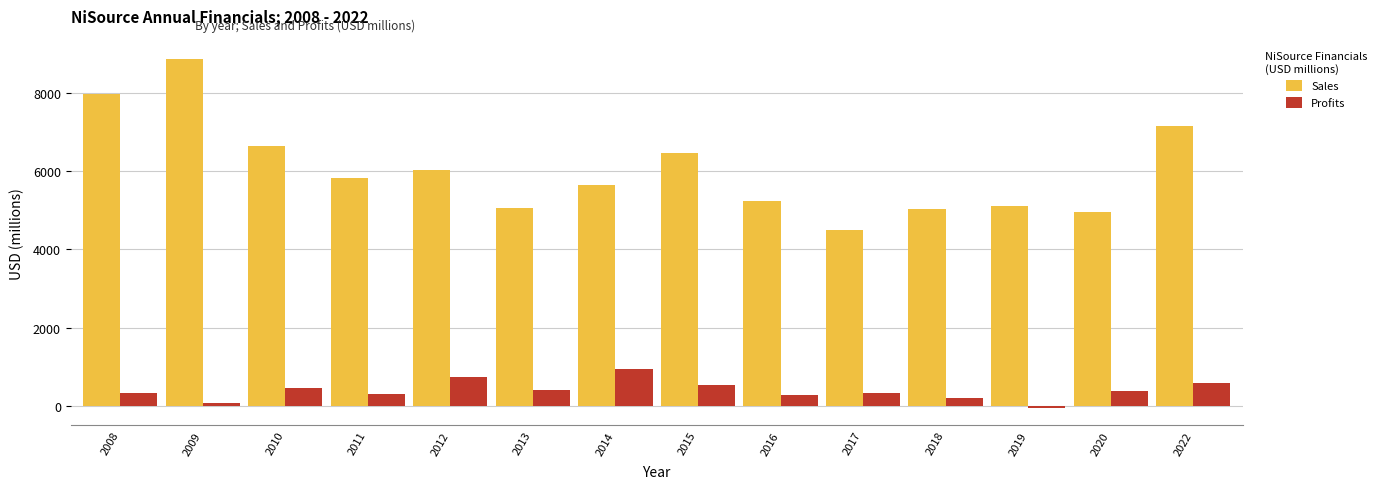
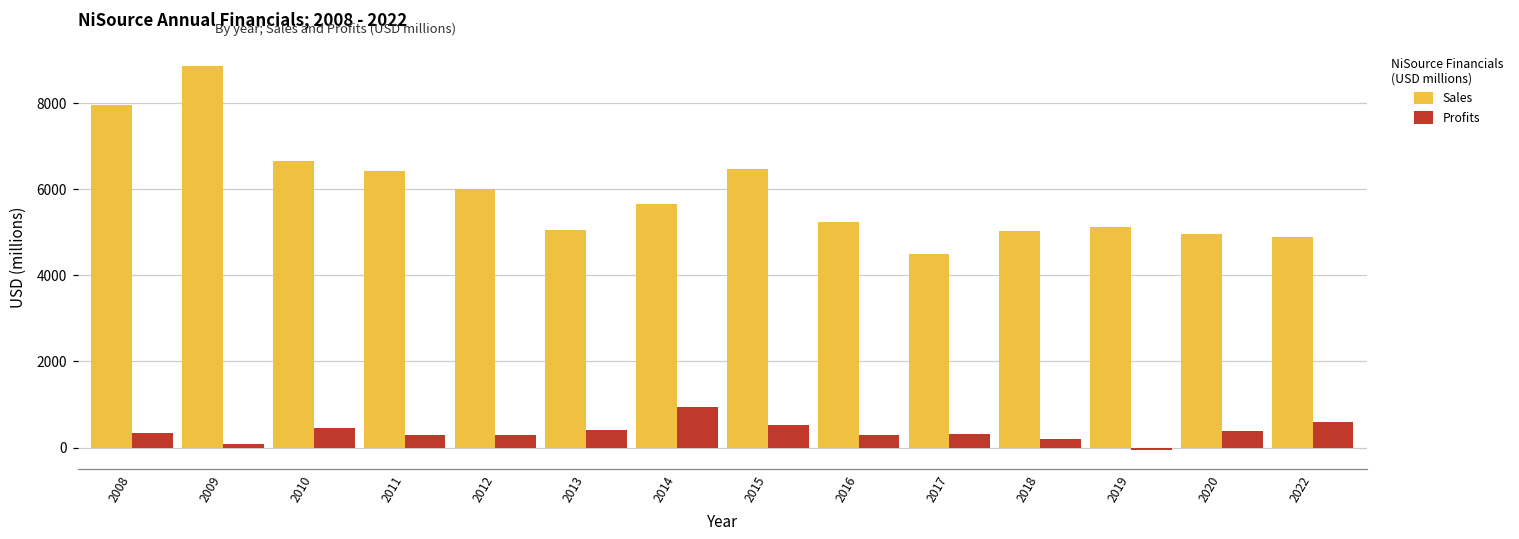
Sales, 2011: 5800 -> 6400
Profits, 2012: 700 -> 300
Sales, 2022: 7200 -> 4900
